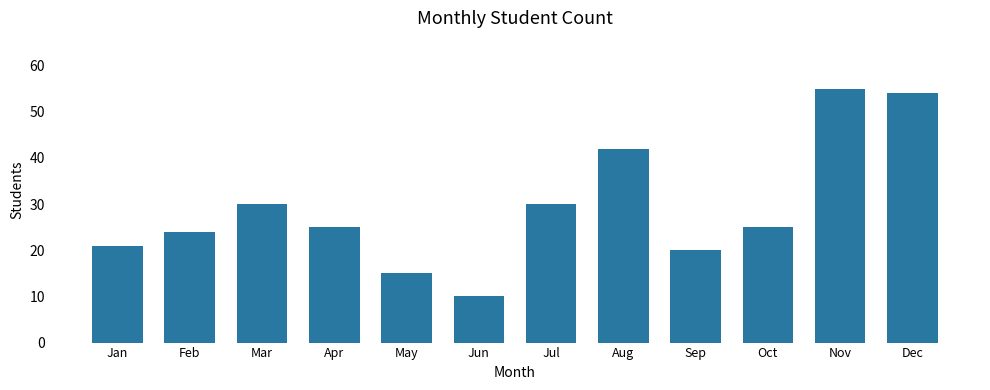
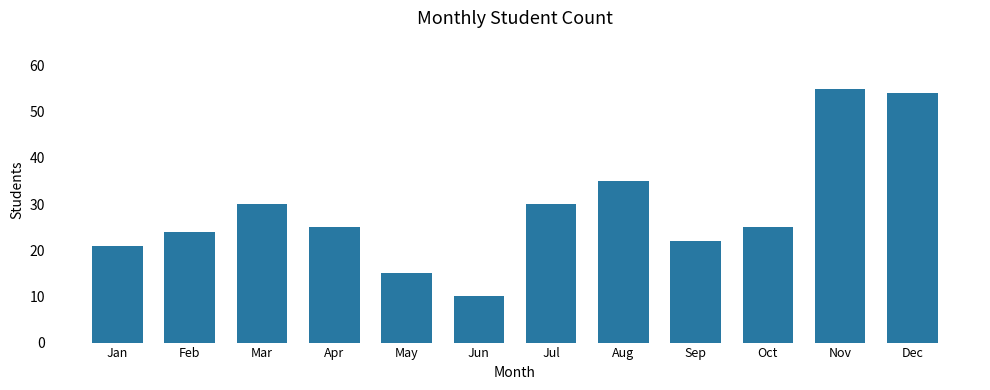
Aug: 42 -> 35
Sep: 20 -> 22
